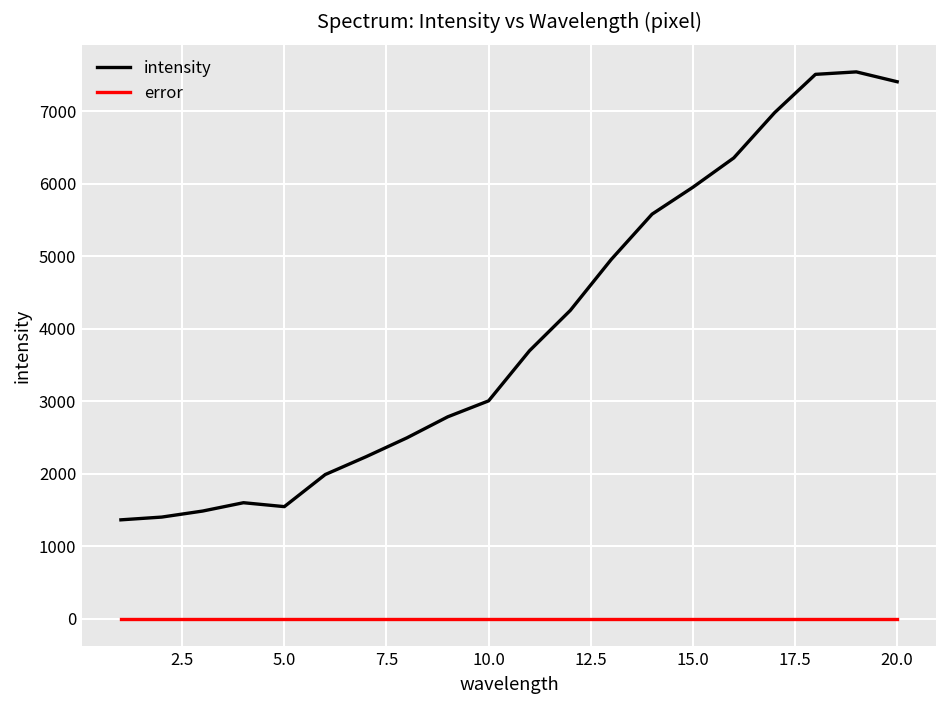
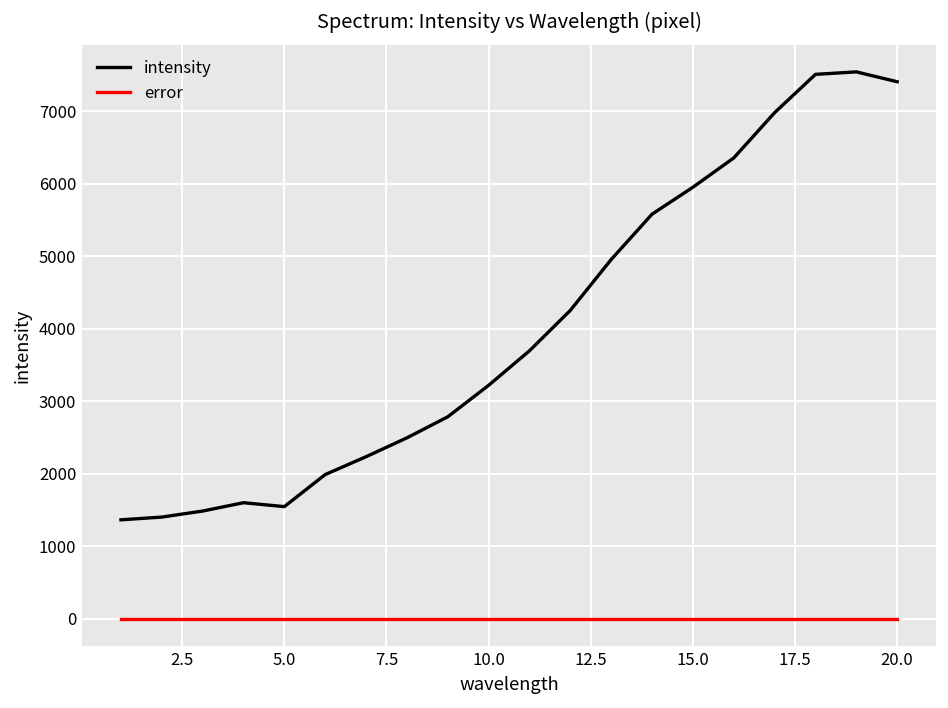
intensity, 10.0: 3000 -> 3200
